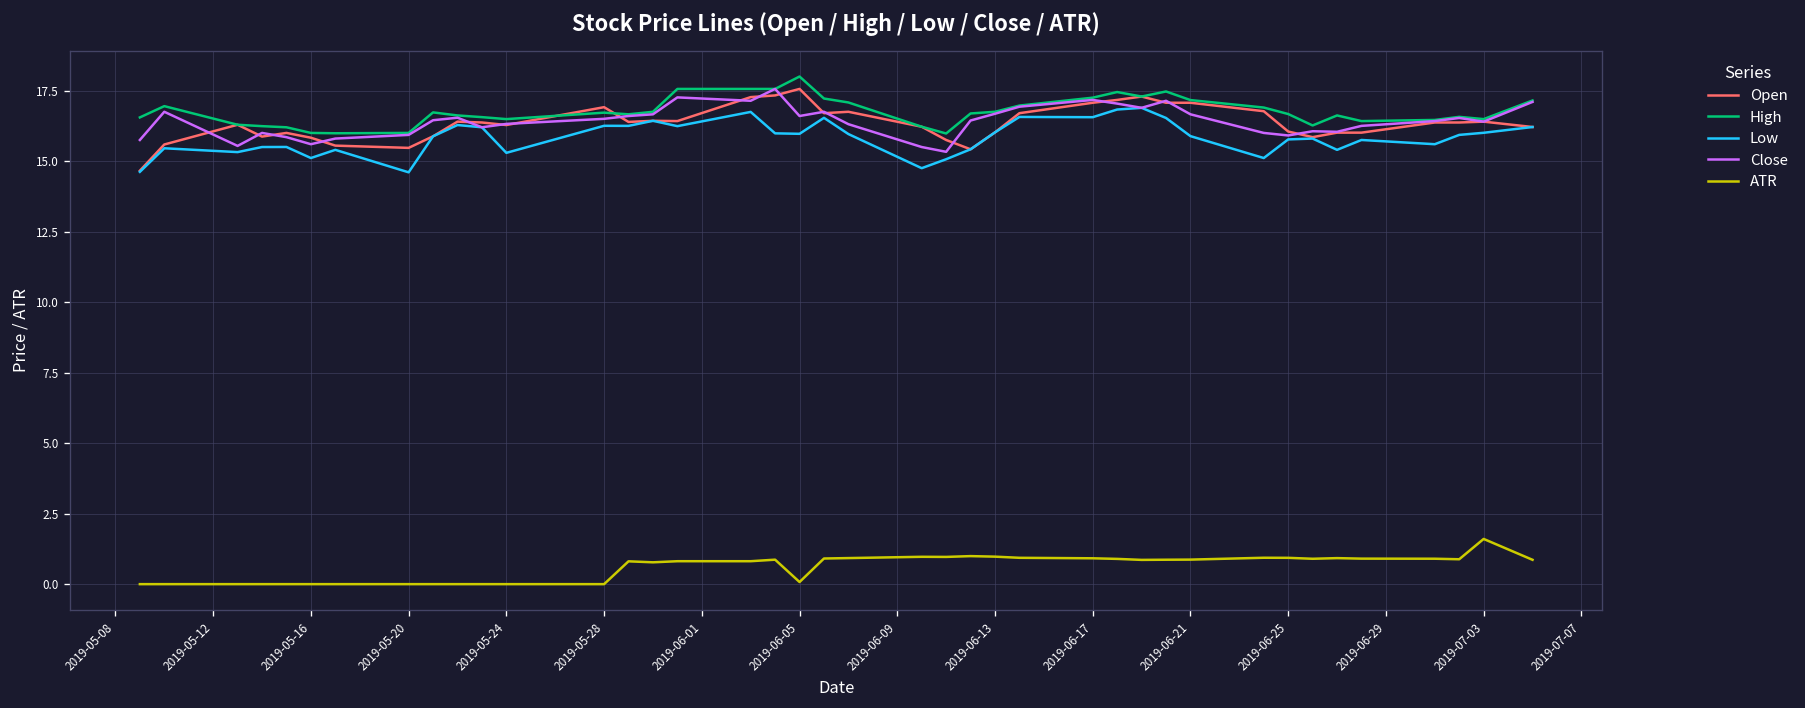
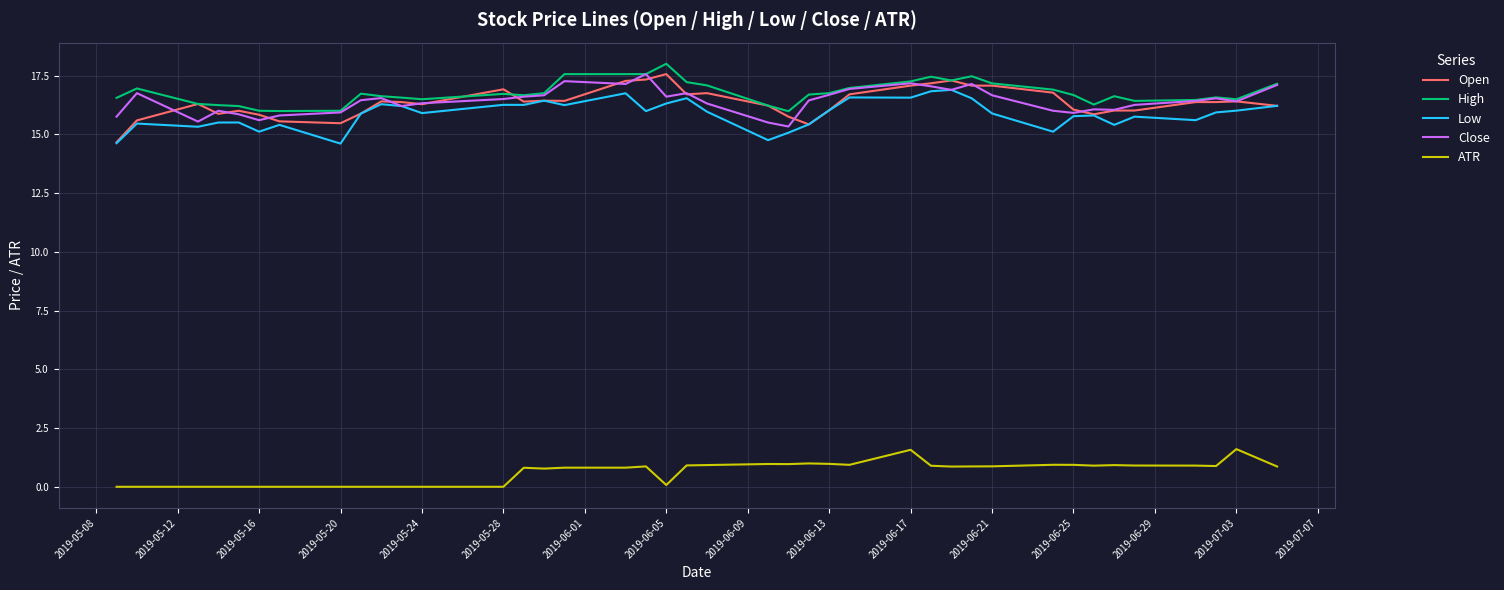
Low, 2019-05-24: 15.3 -> 15.9
Low, 2019-06-05: 16.0 -> 16.3
ATR, 2019-06-17: 0.9 -> 1.6
